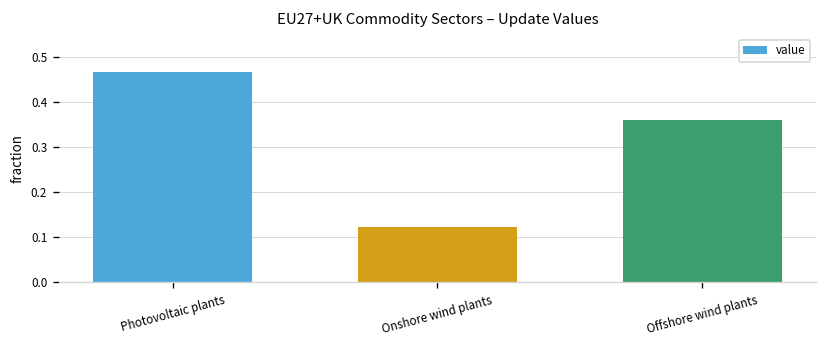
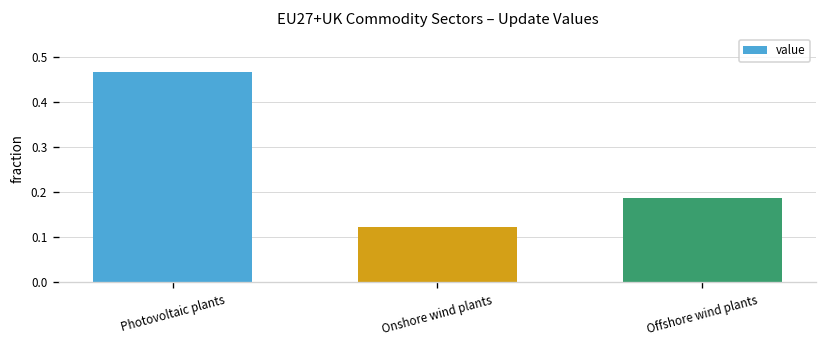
Offshore wind plants: 0.36 -> 0.19
